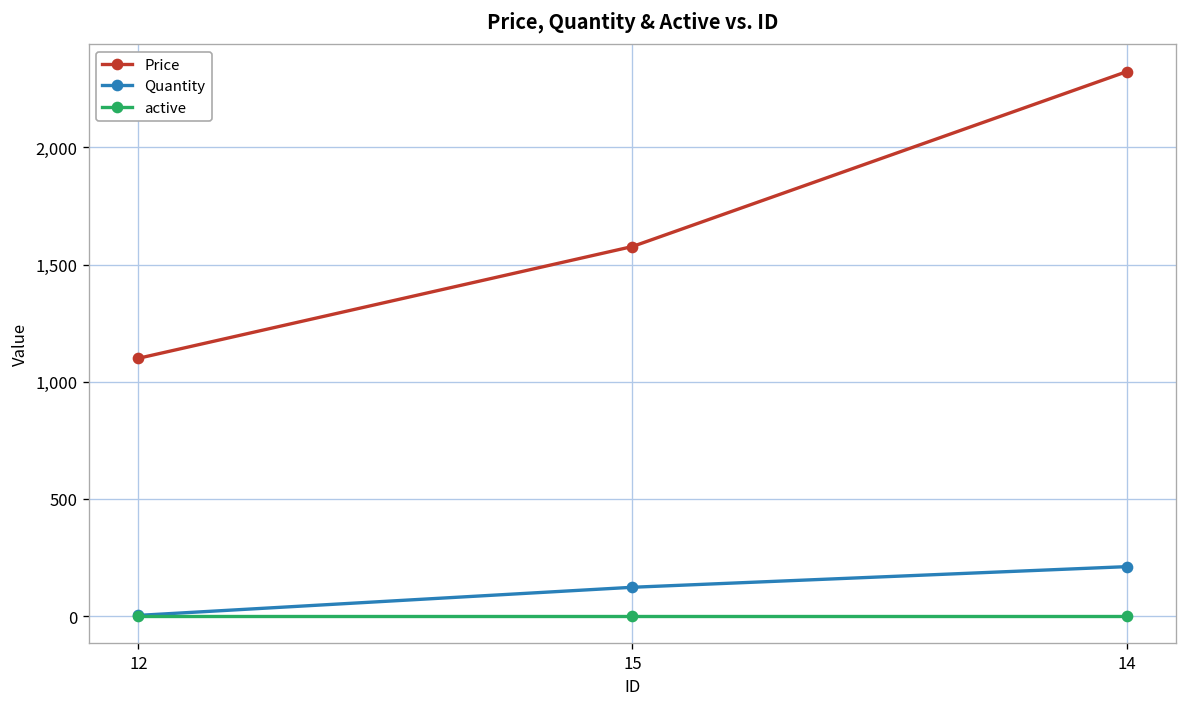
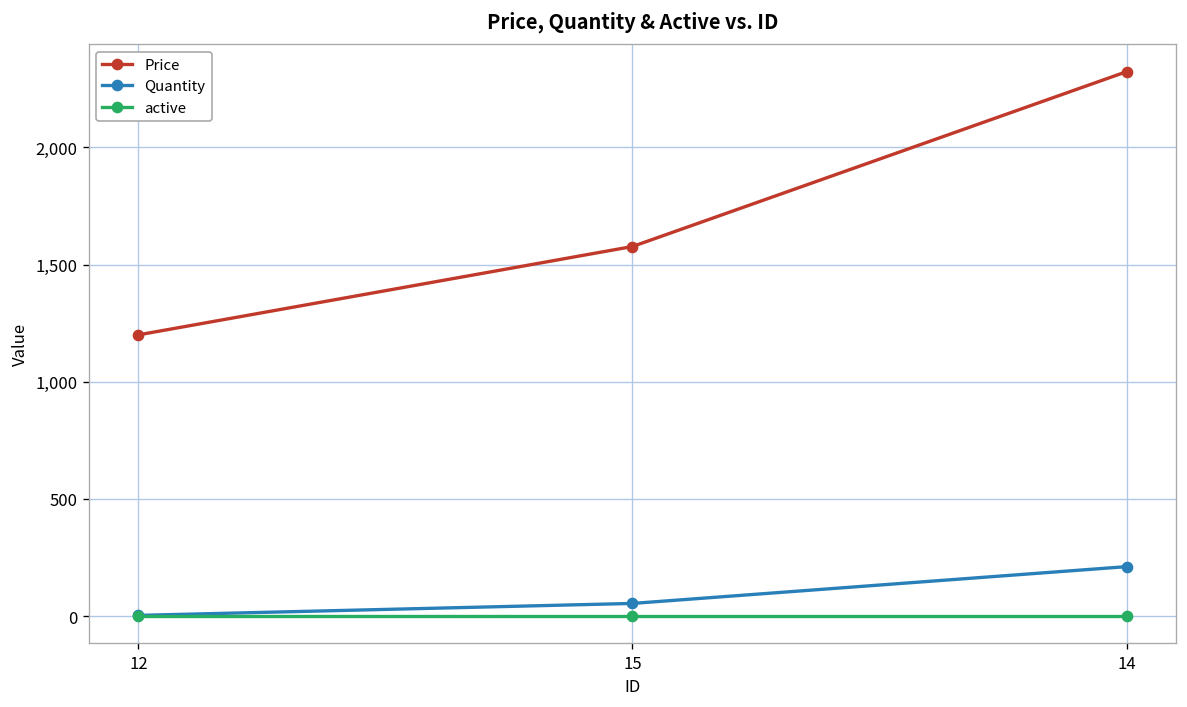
Price, 12: 1,100 -> 1,200
Quantity, 15: 120 -> 50
